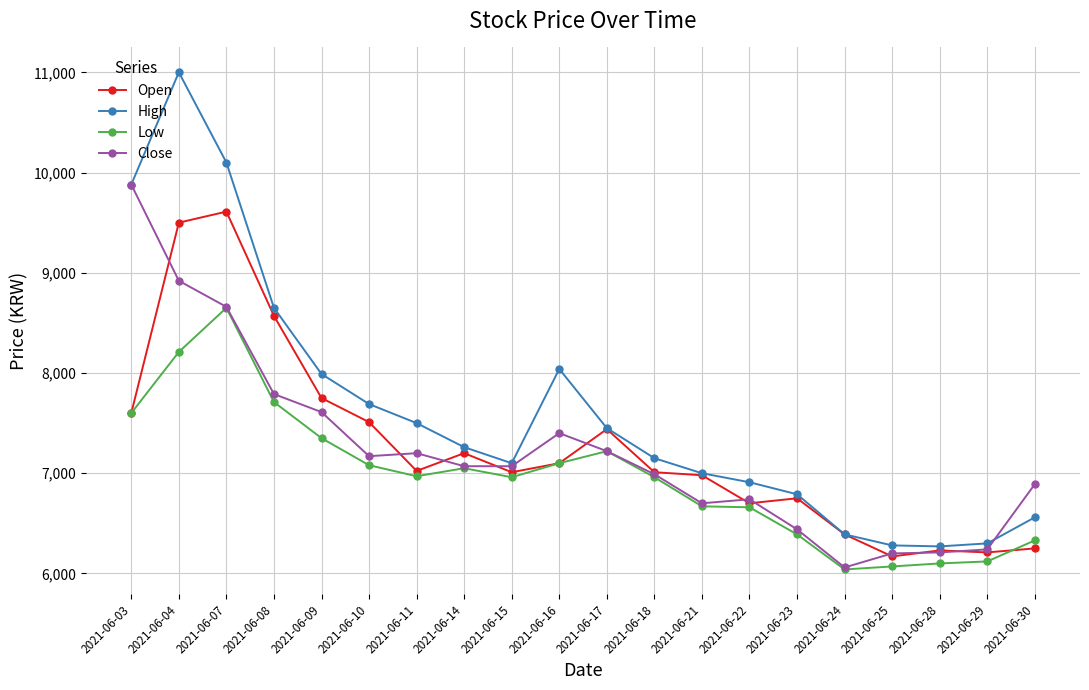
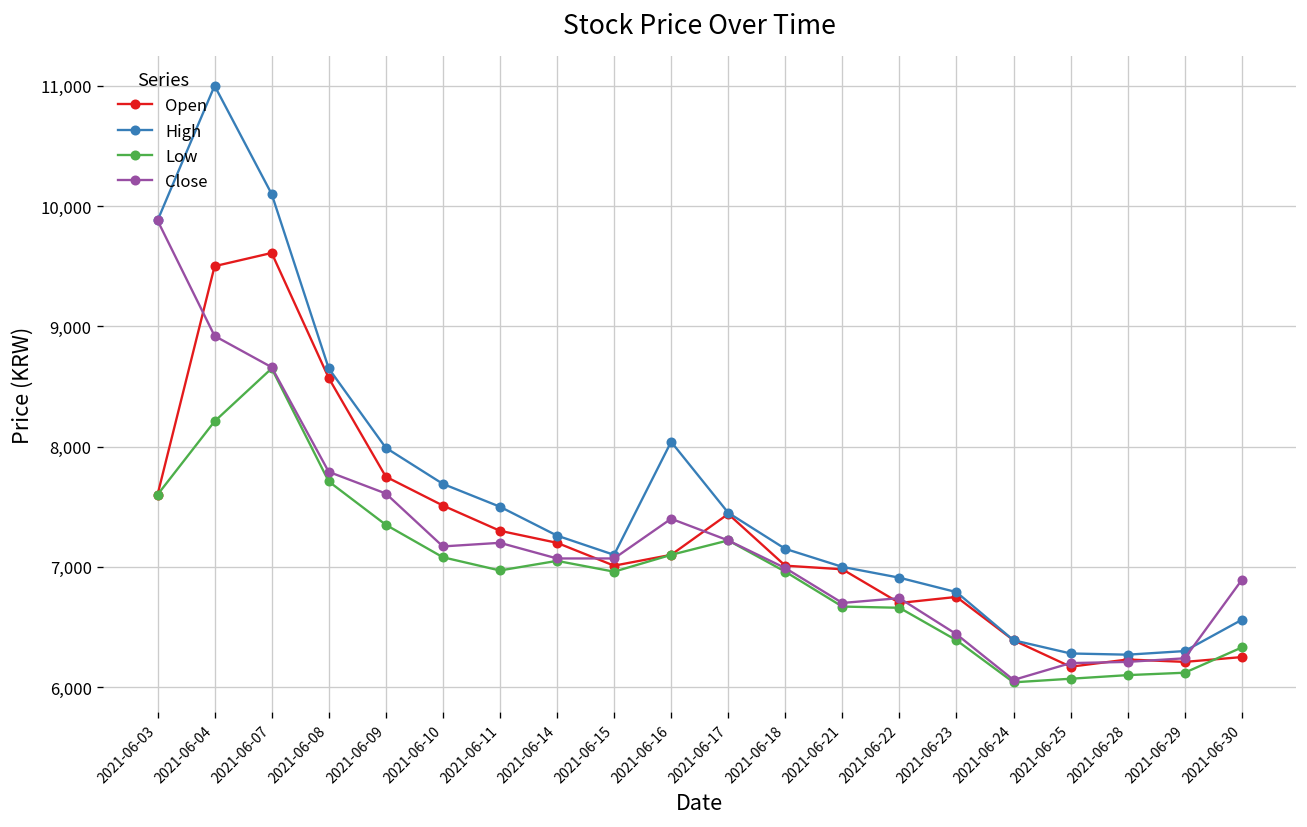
Open, 2021-06-11: 7,020 -> 7,300
